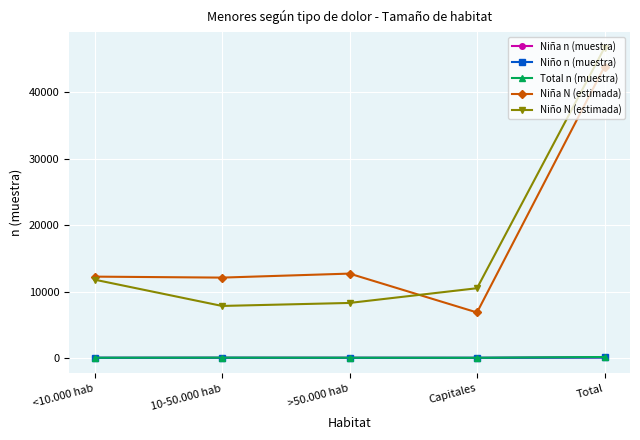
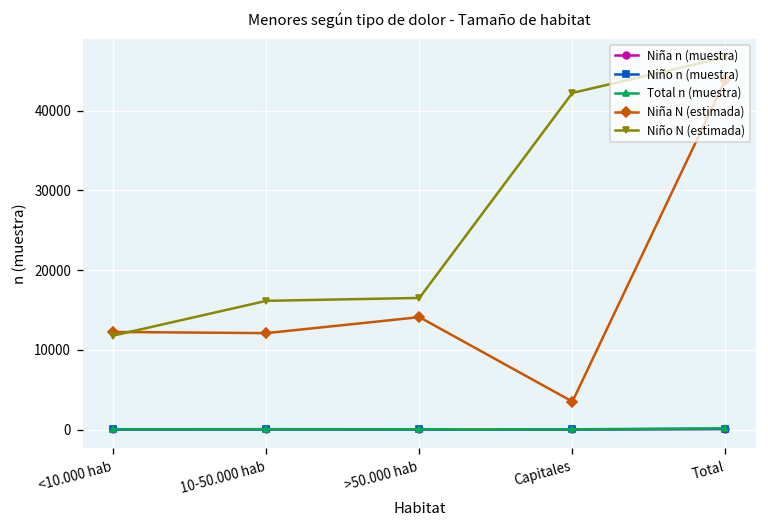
Niño N (estimada), 10-50.000 hab: 8000 -> 16000
Niña N (estimada), >50.000 hab: 13000 -> 14000
Niño N (estimada), >50.000 hab: 8000 -> 17000
Niña N (estimada), Capitales: 7000 -> 4000
Niño N (estimada), Capitales: 10000 -> 42000
